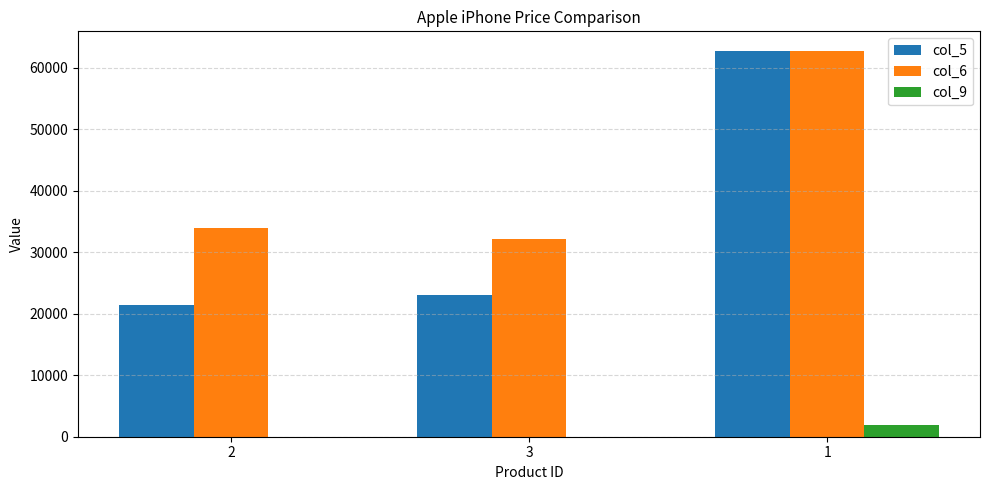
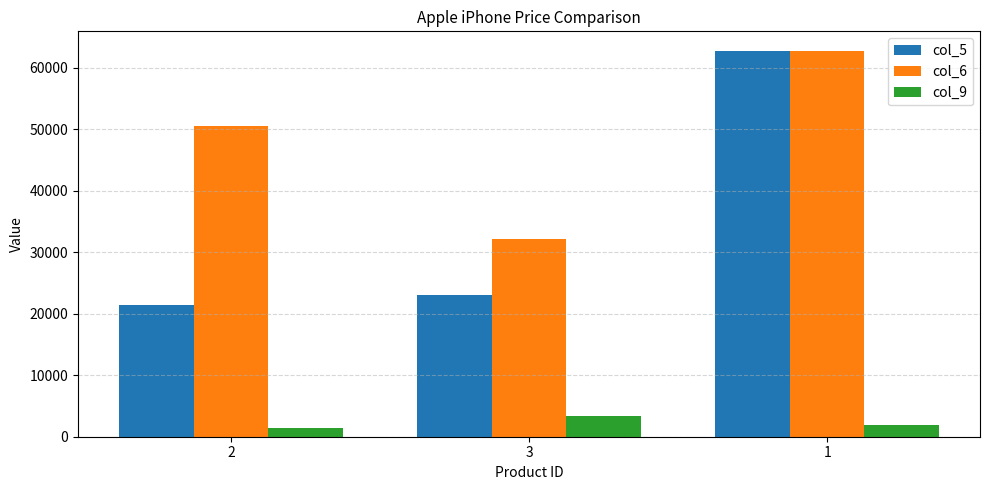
col_6, 2: 34000 -> 51000
col_9, 2: 0 -> 1000
col_9, 3: 0 -> 3000
